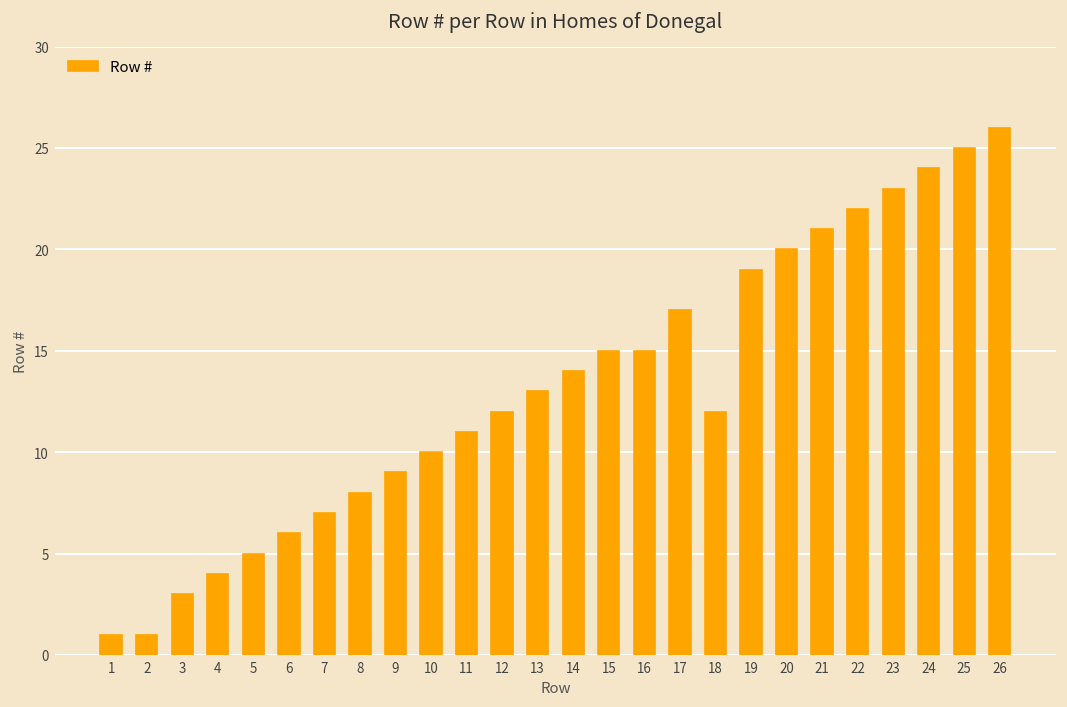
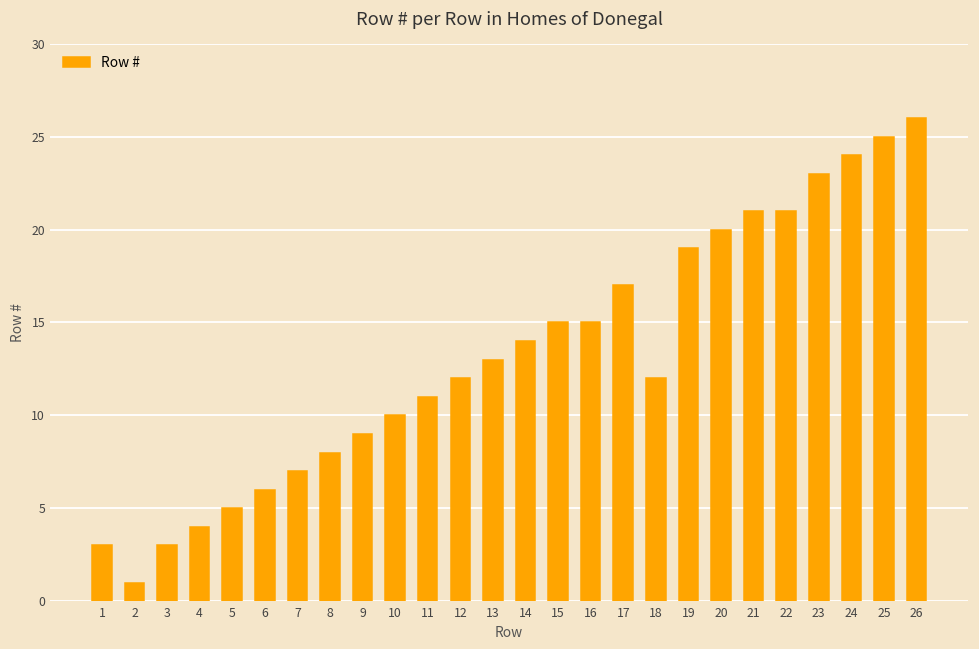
1: 1 -> 3
22: 22 -> 21
